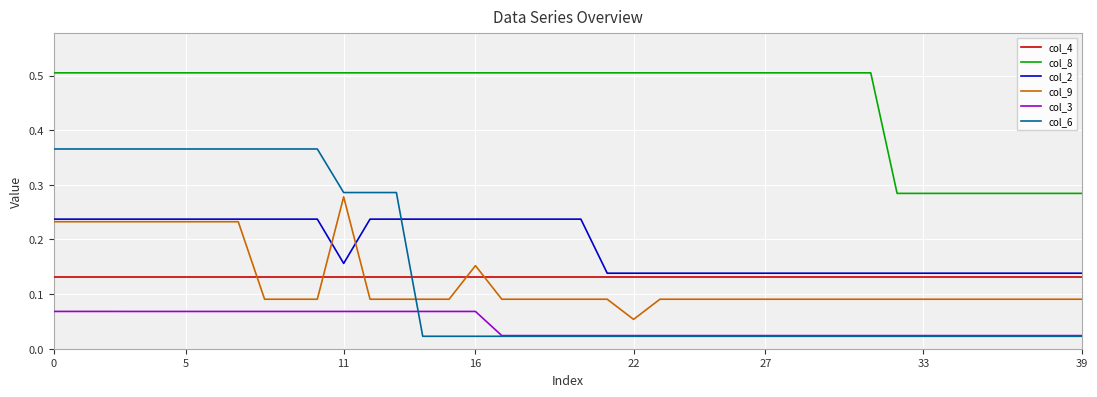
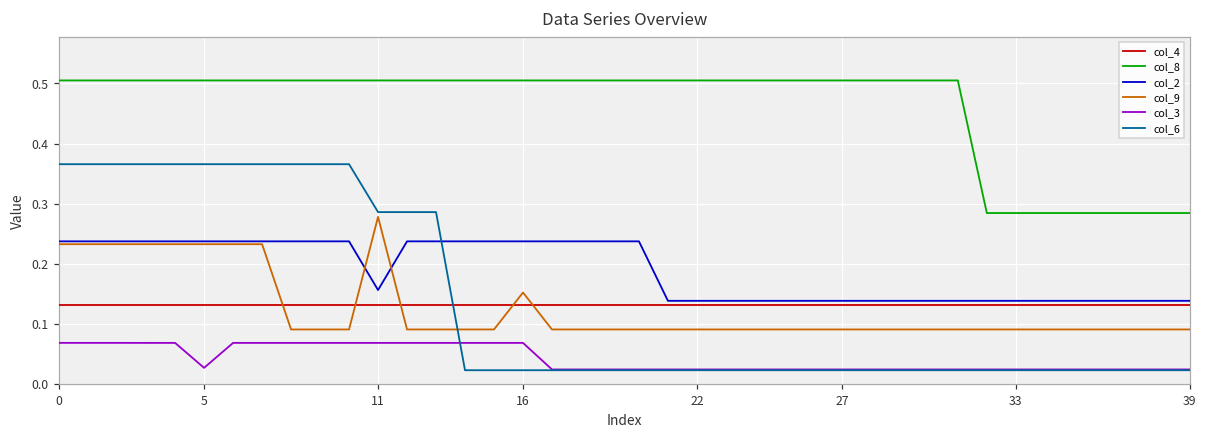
col_3, 5: 0.07 -> 0.03
col_9, 22: 0.05 -> 0.09
